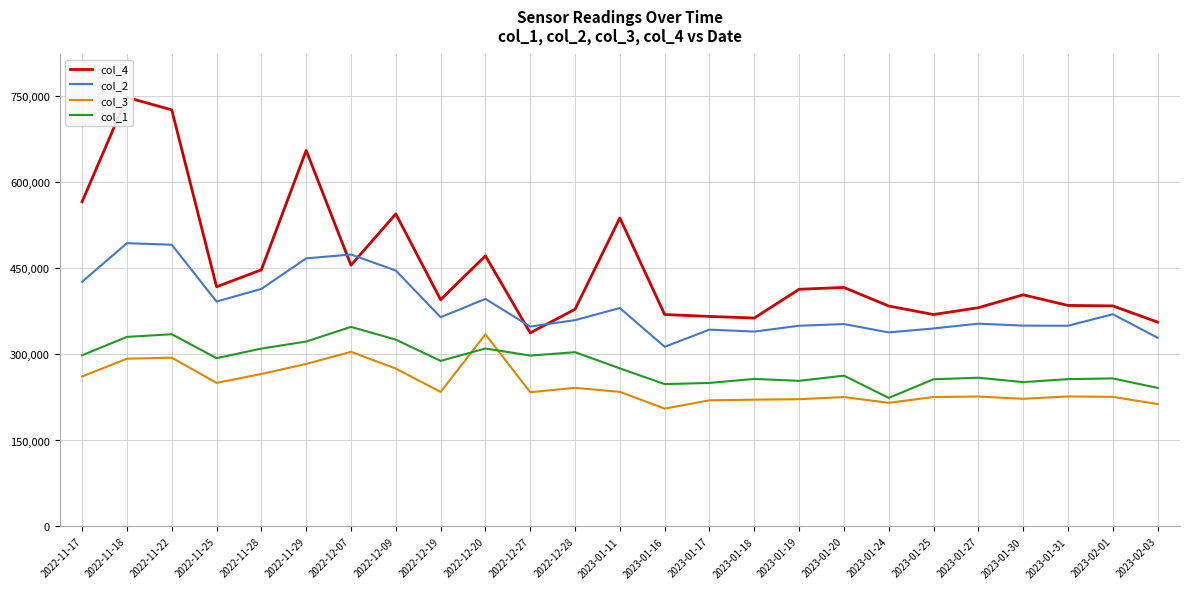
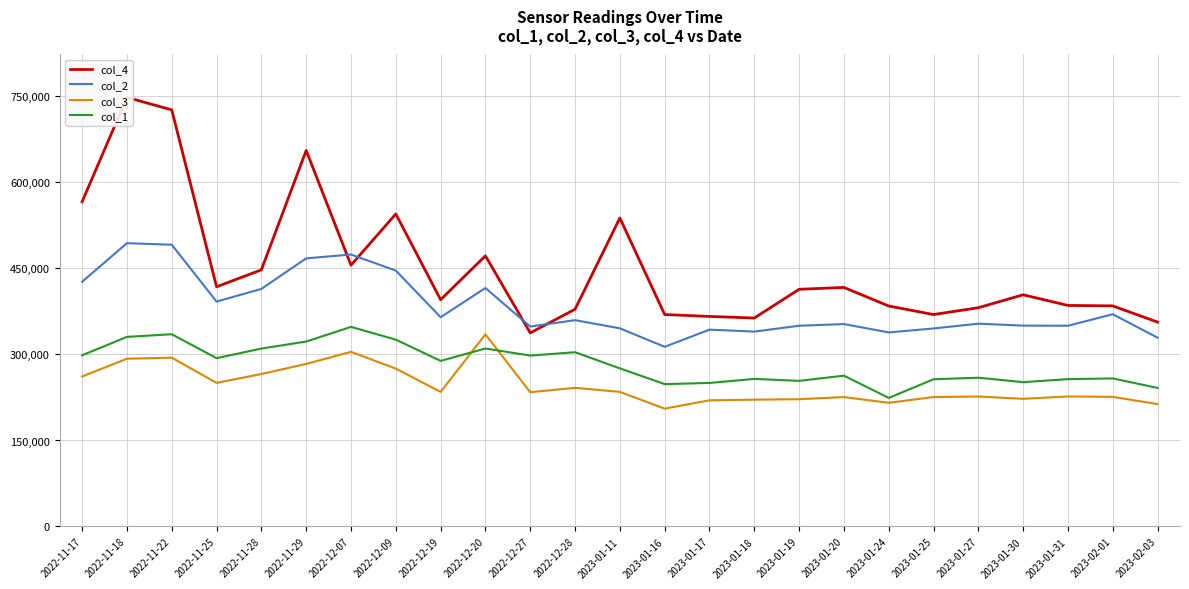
col_2, 2022-12-20: 400,000 -> 420,000
col_2, 2023-01-11: 380,000 -> 350,000
